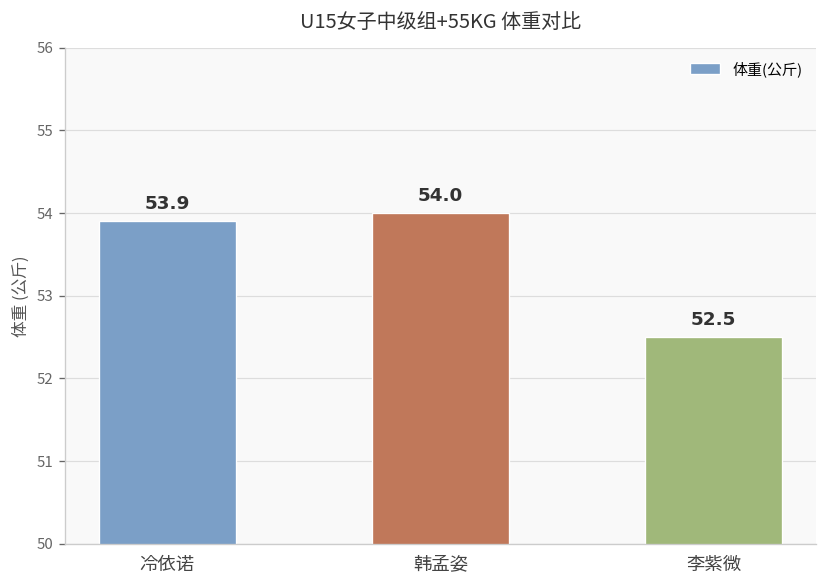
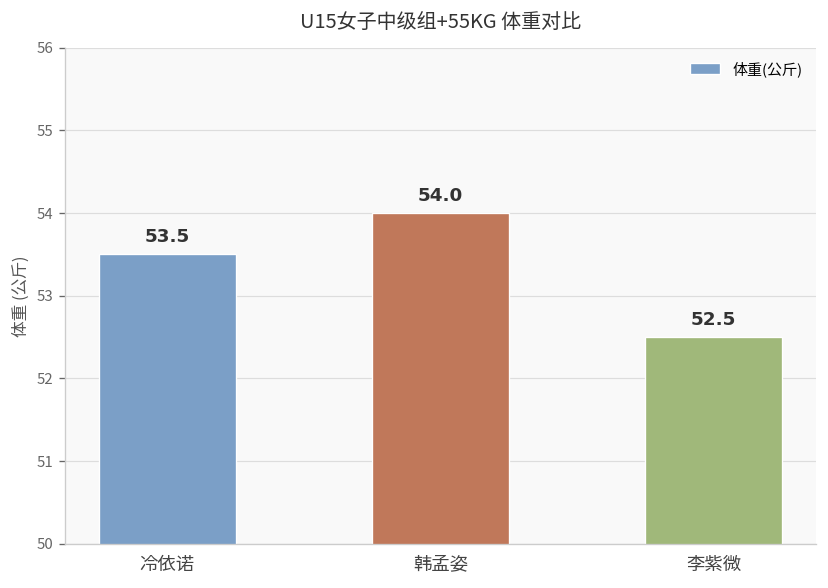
冷依诺: 53.9 -> 53.5
